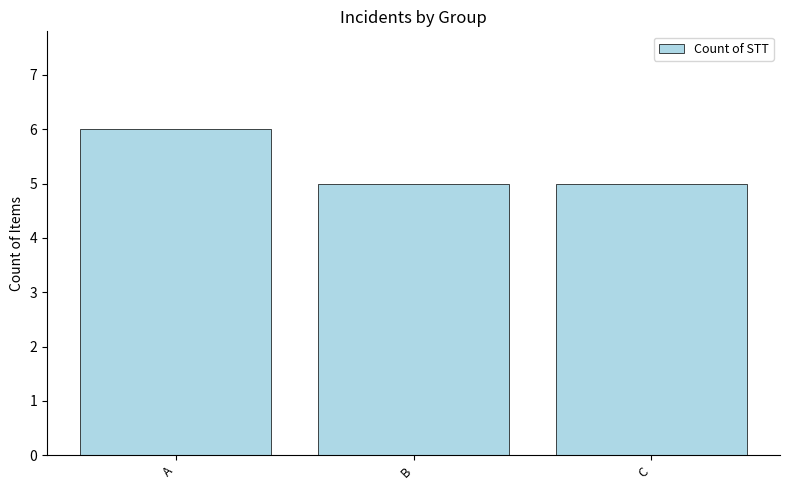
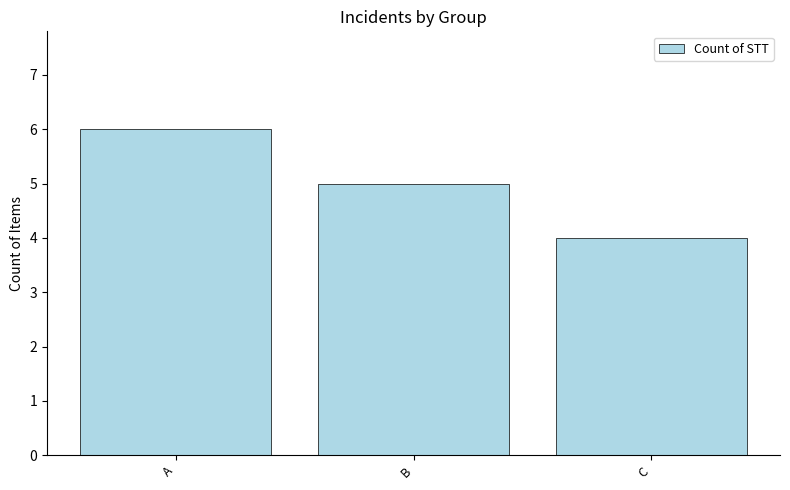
C: 5 -> 4
